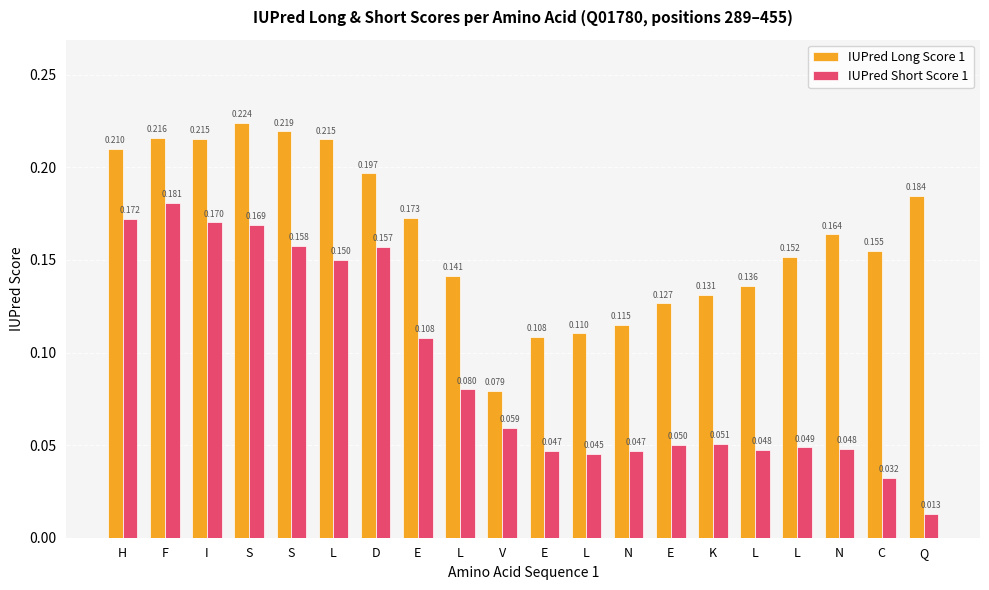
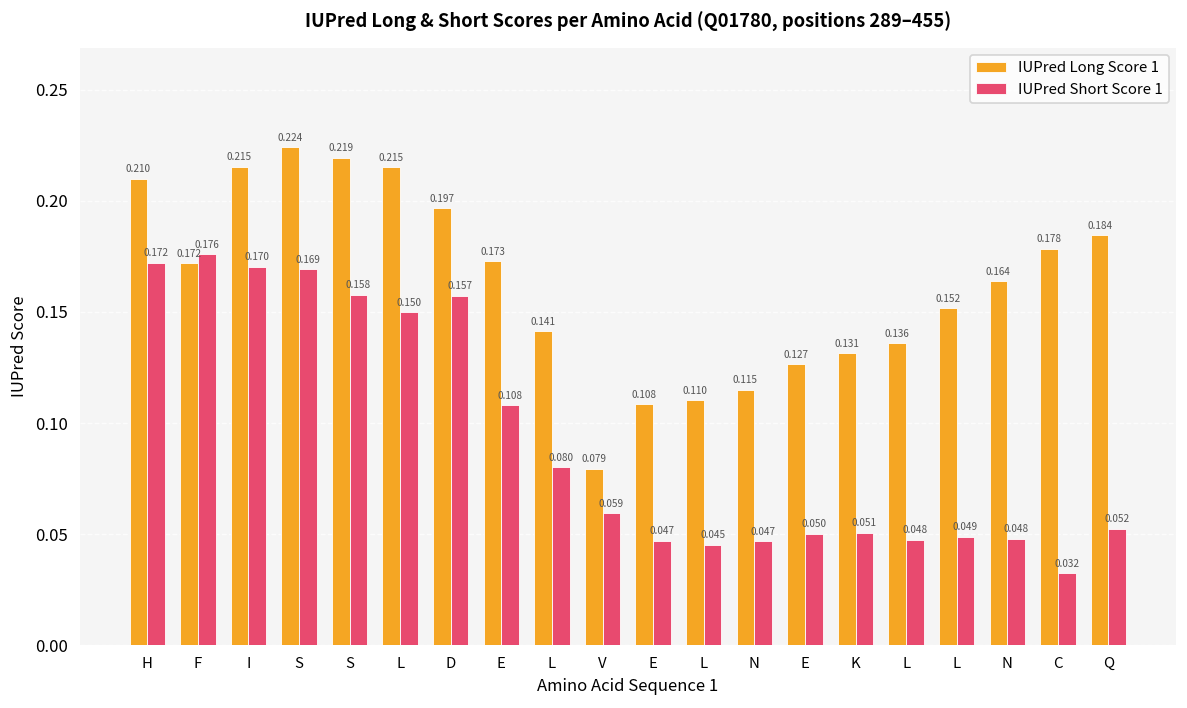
IUPred Long Score 1, F: 0.216 -> 0.172
IUPred Short Score 1, F: 0.181 -> 0.176
IUPred Long Score 1, C: 0.155 -> 0.178
IUPred Short Score 1, Q: 0.013 -> 0.052
